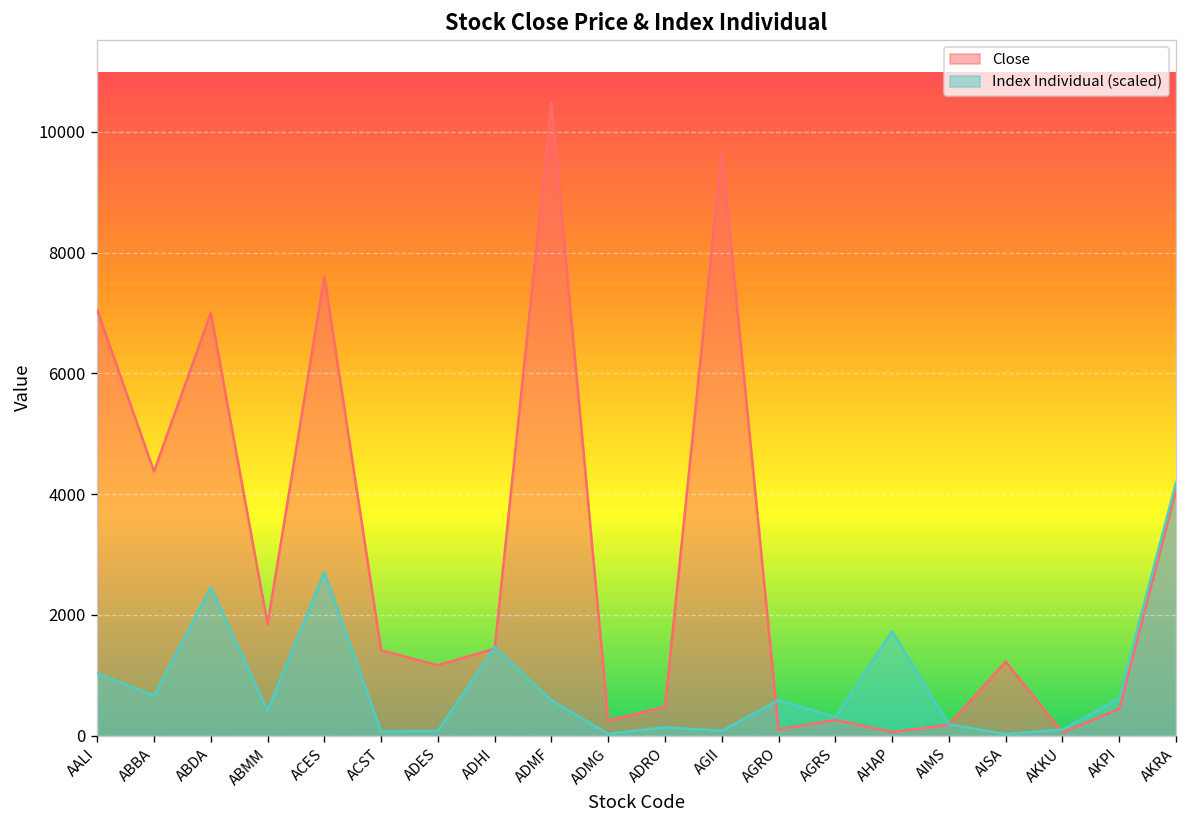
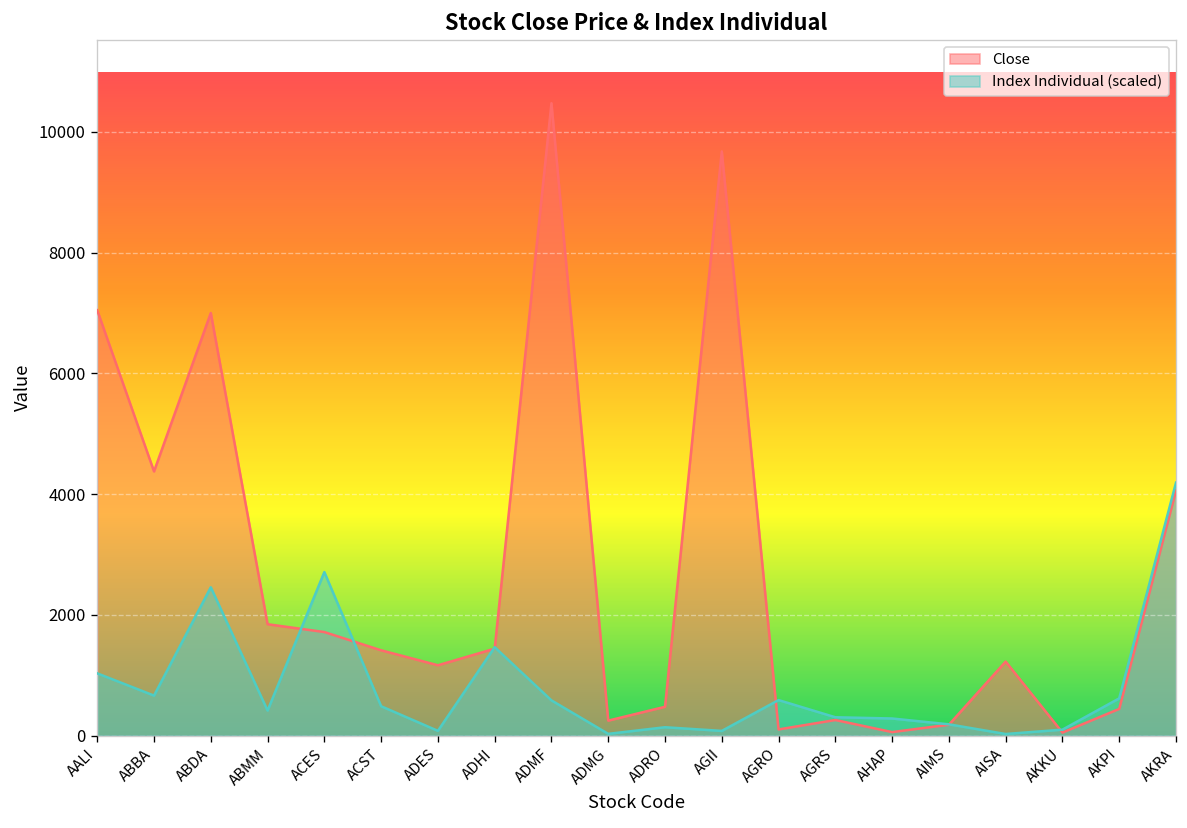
Close, ACES: 7600 -> 1700
Index Individual (scaled), ACST: 100 -> 500
Index Individual (scaled), AHAP: 1700 -> 300
